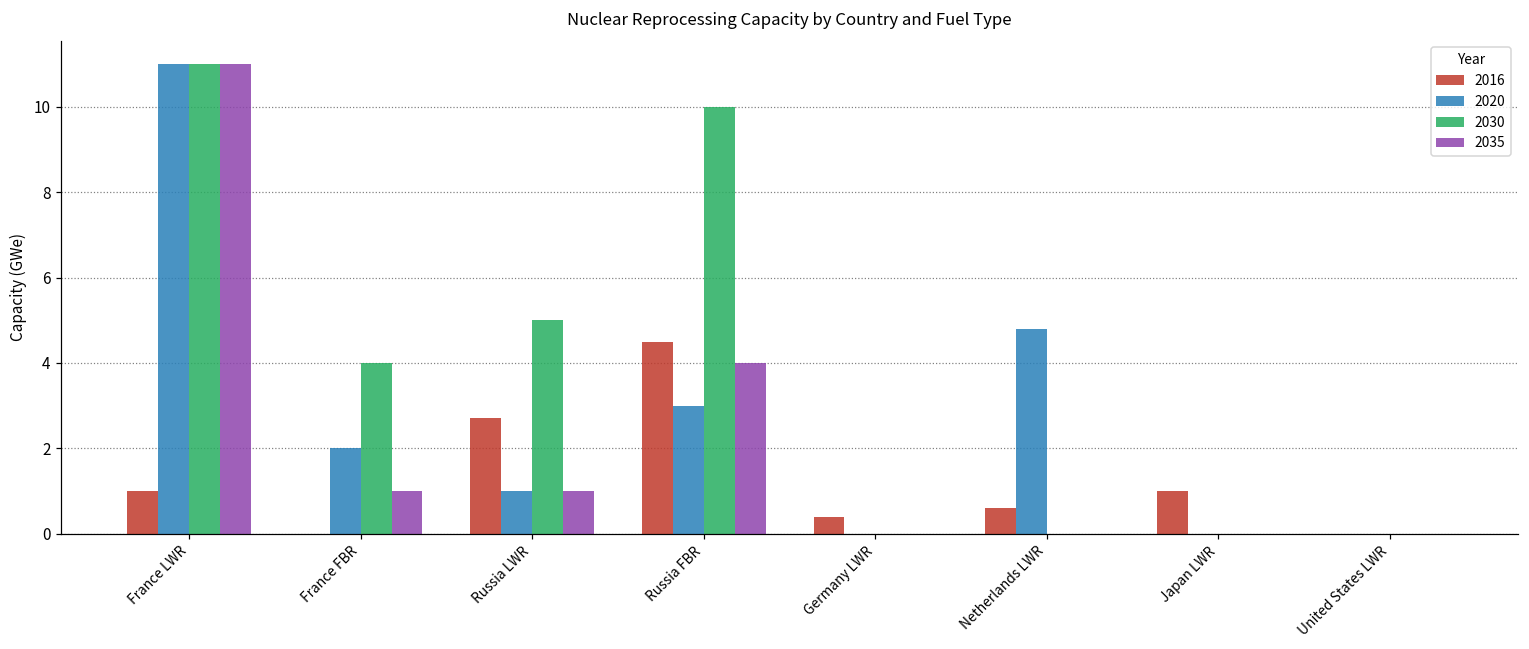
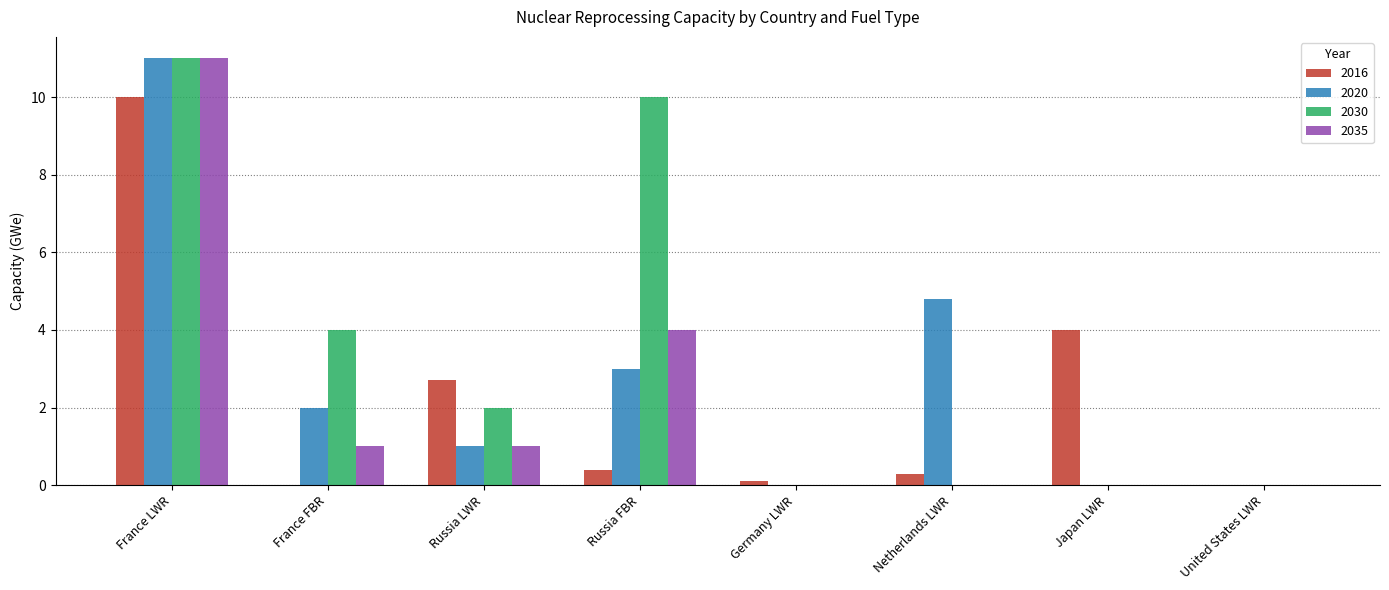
2016, France LWR: 1 -> 10
2030, Russia LWR: 5 -> 2
2016, Russia FBR: 4.5 -> 0.4
2016, Germany LWR: 0.4 -> 0.1
2016, Netherlands LWR: 0.6 -> 0.3
2016, Japan LWR: 1 -> 4
